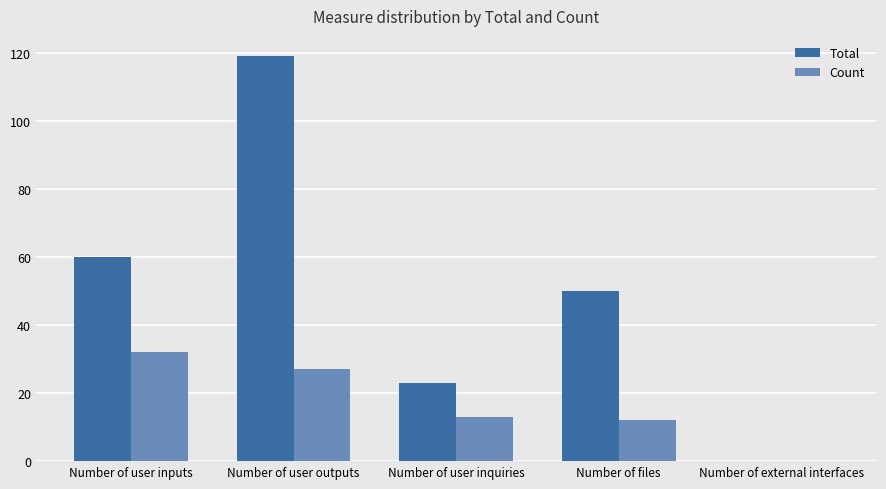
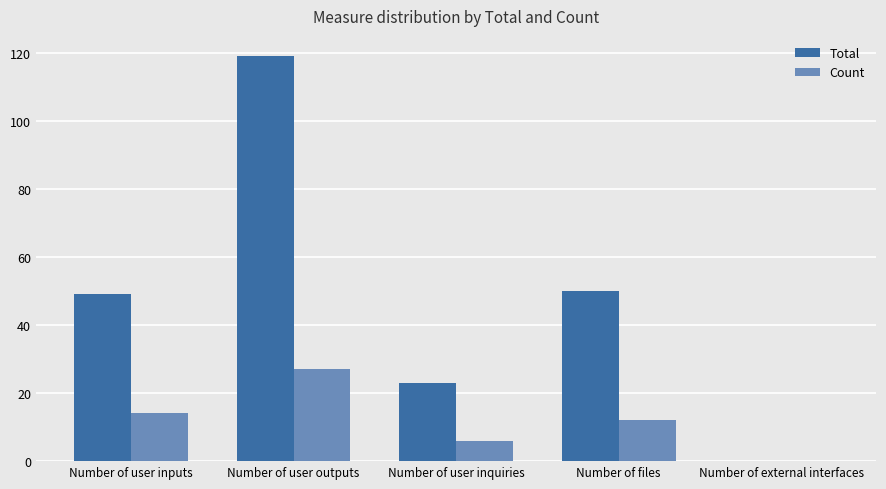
Total, Number of user inputs: 60 -> 49
Count, Number of user inputs: 32 -> 14
Count, Number of user inquiries: 13 -> 6
